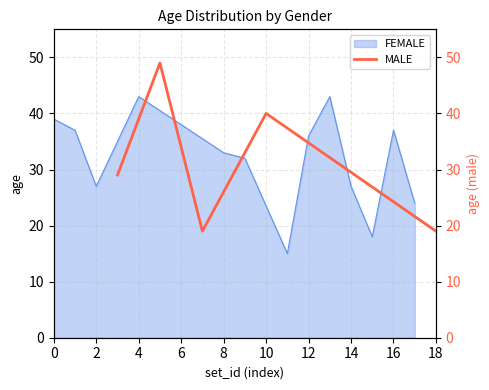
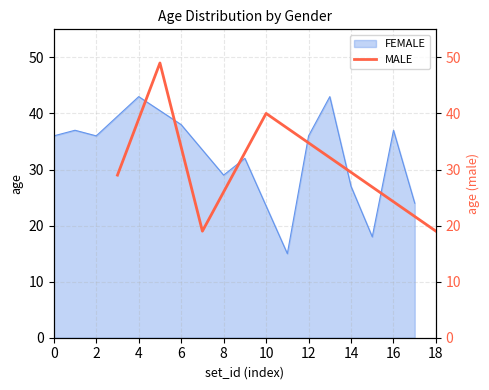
FEMALE, 0: 39 -> 36
FEMALE, 2: 27 -> 36
FEMALE, 8: 33 -> 29
